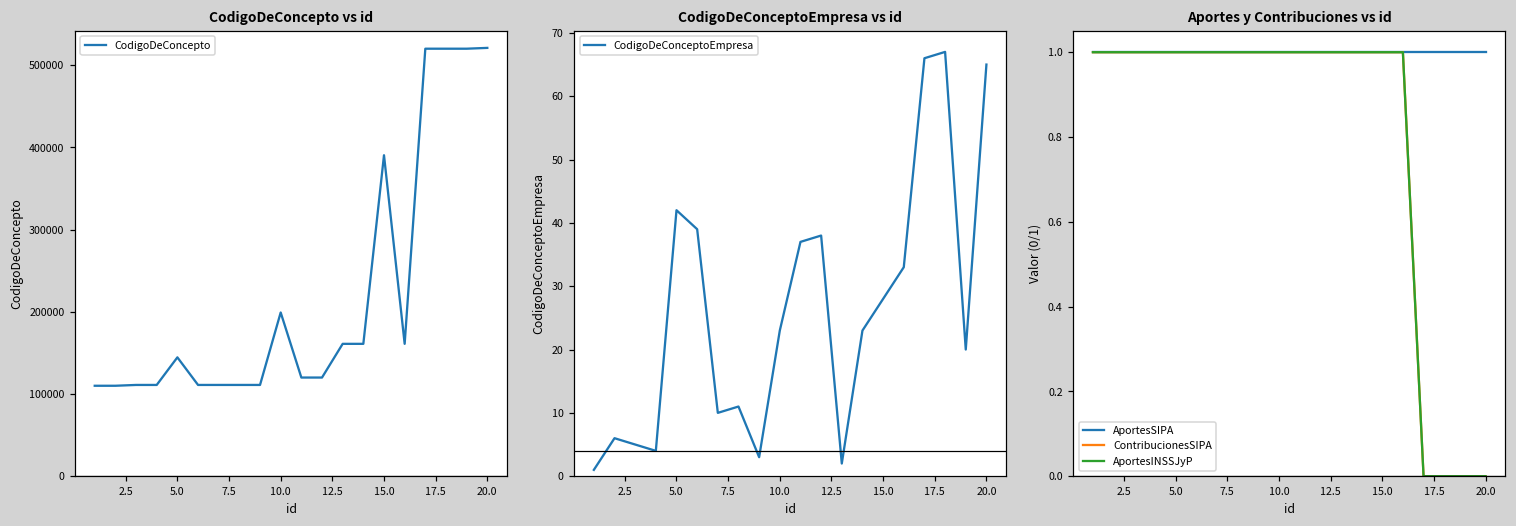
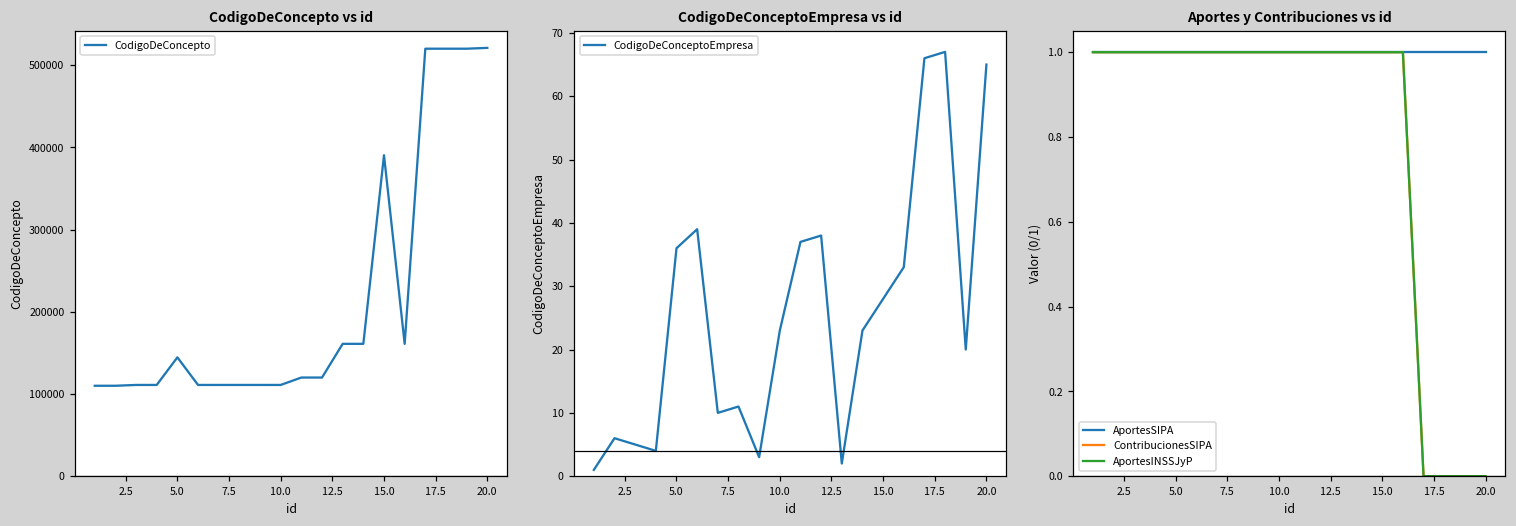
CodigoDeConcepto vs id, 10.0: 200000 -> 110000
CodigoDeConceptoEmpresa vs id, 5.0: 42 -> 36
